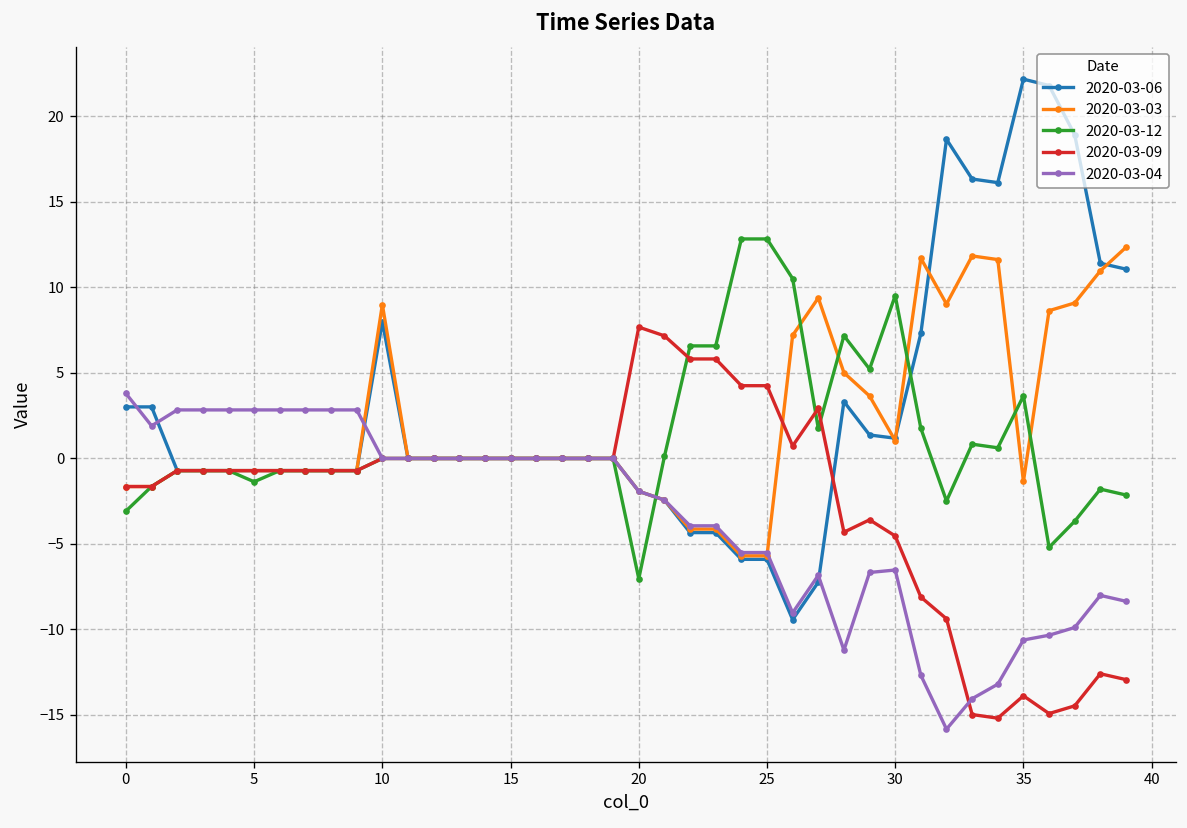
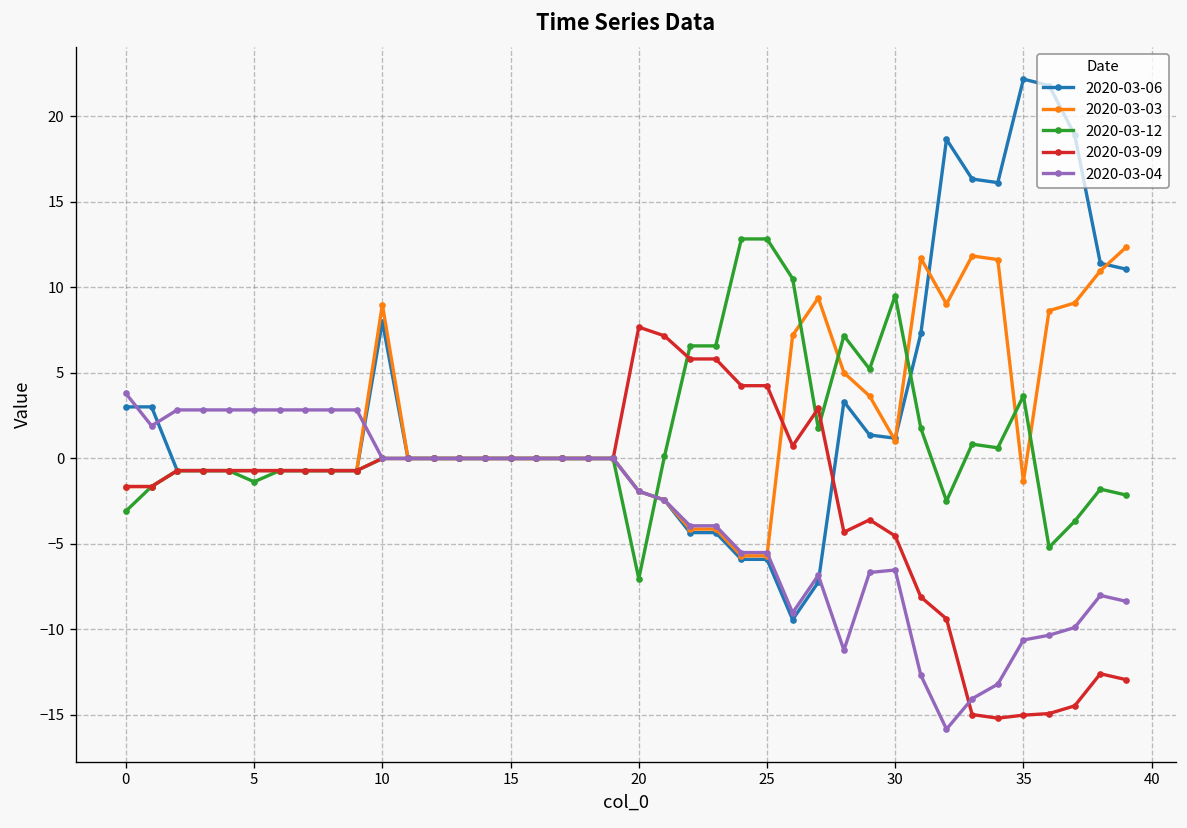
2020-03-09, 35: -13.9 -> -15.0
